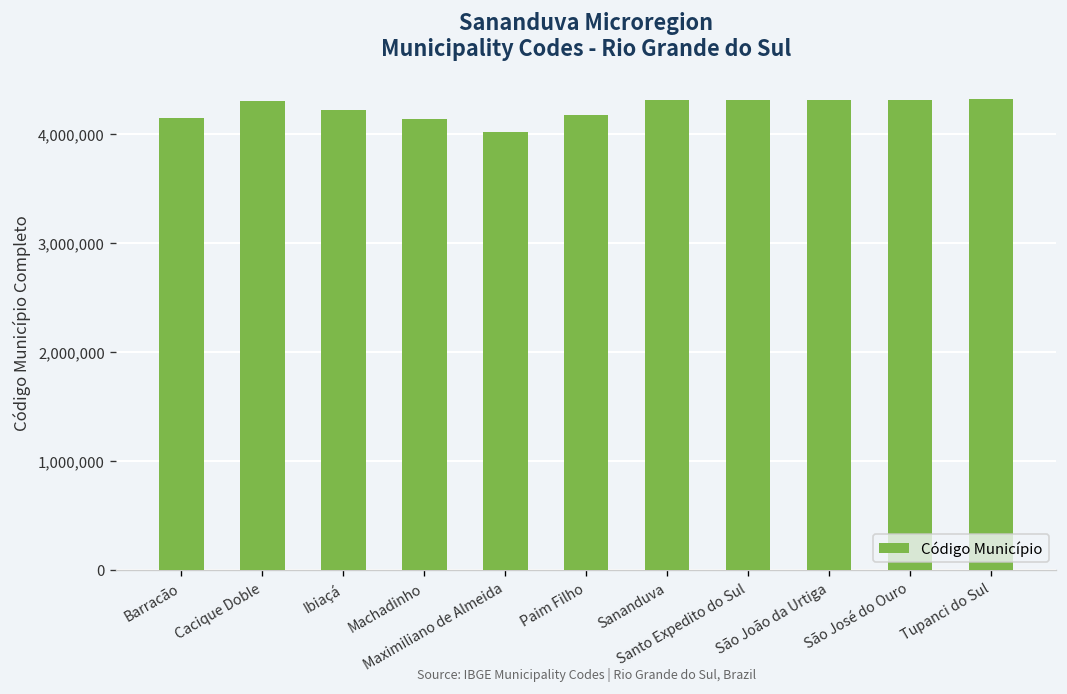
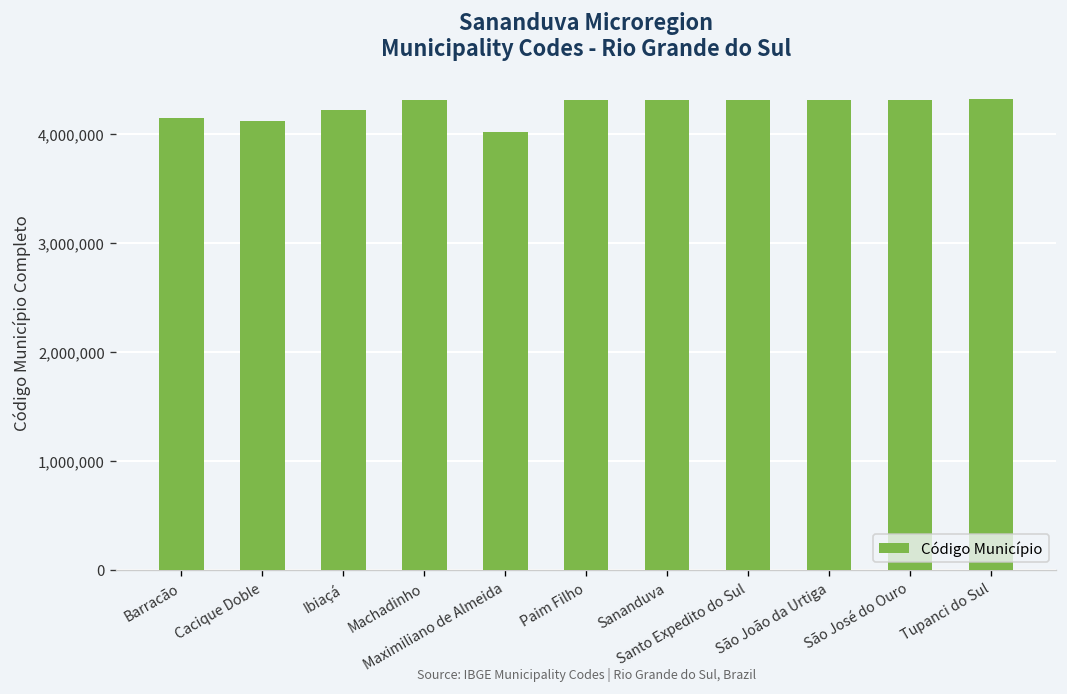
Cacique Doble: 4,300,000 -> 4,100,000
Machadinho: 4,100,000 -> 4,300,000
Paim Filho: 4,200,000 -> 4,300,000
